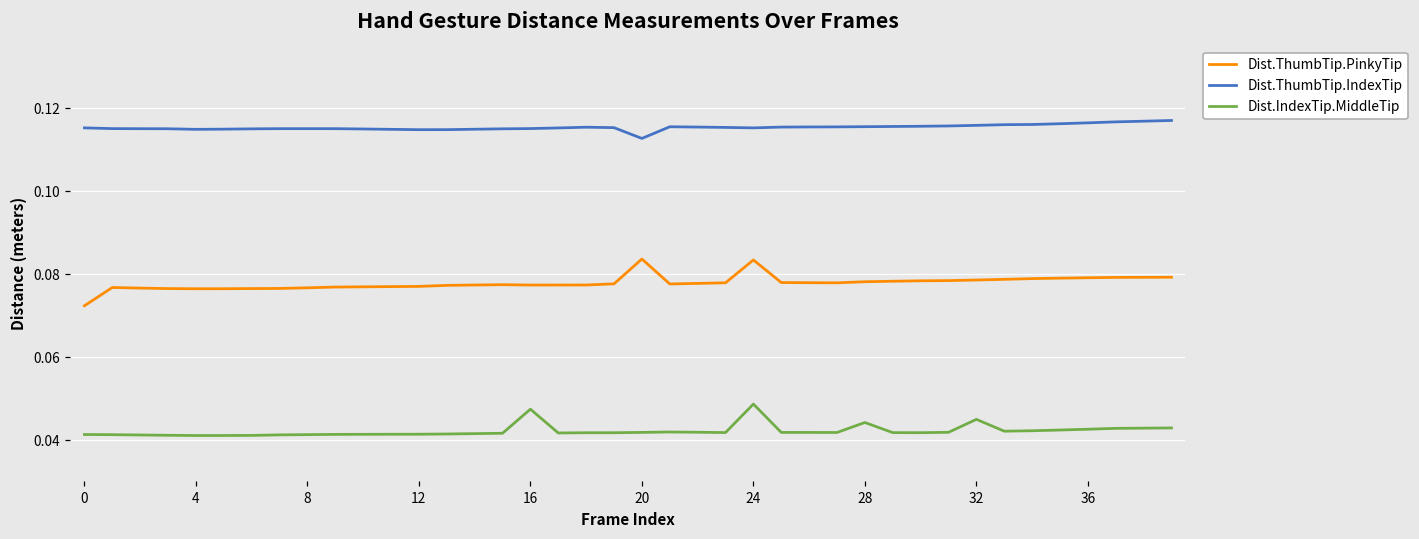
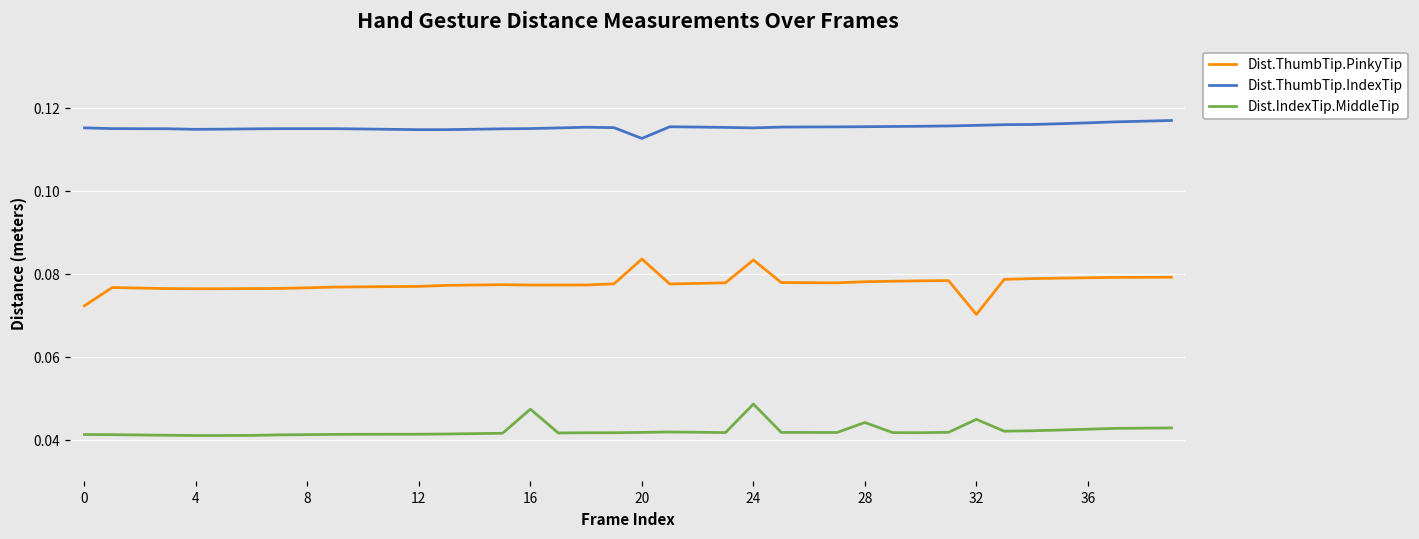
Dist.ThumbTip.PinkyTip, 32: 0.079 -> 0.070
